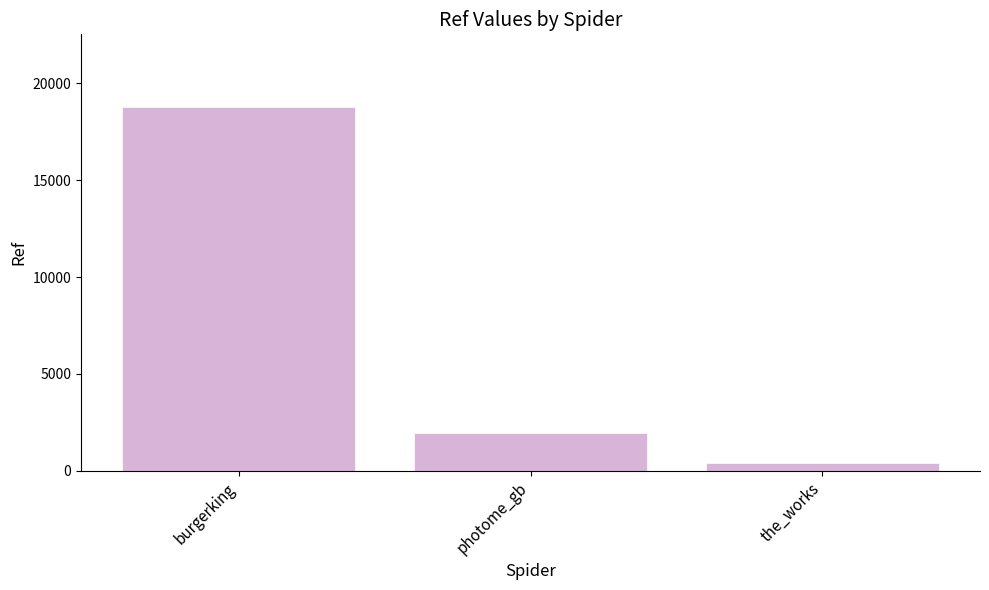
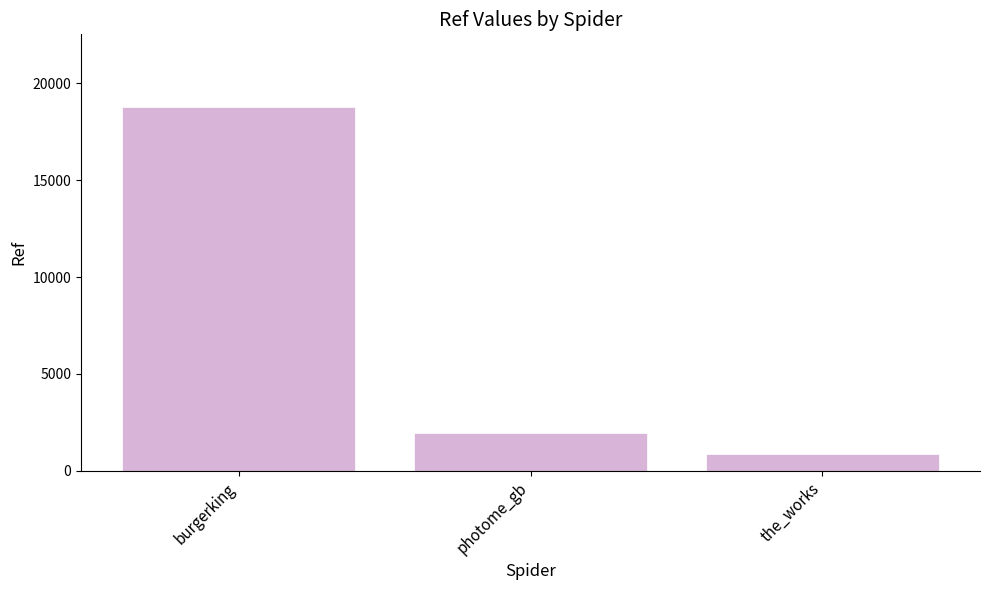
the_works: 400 -> 800
